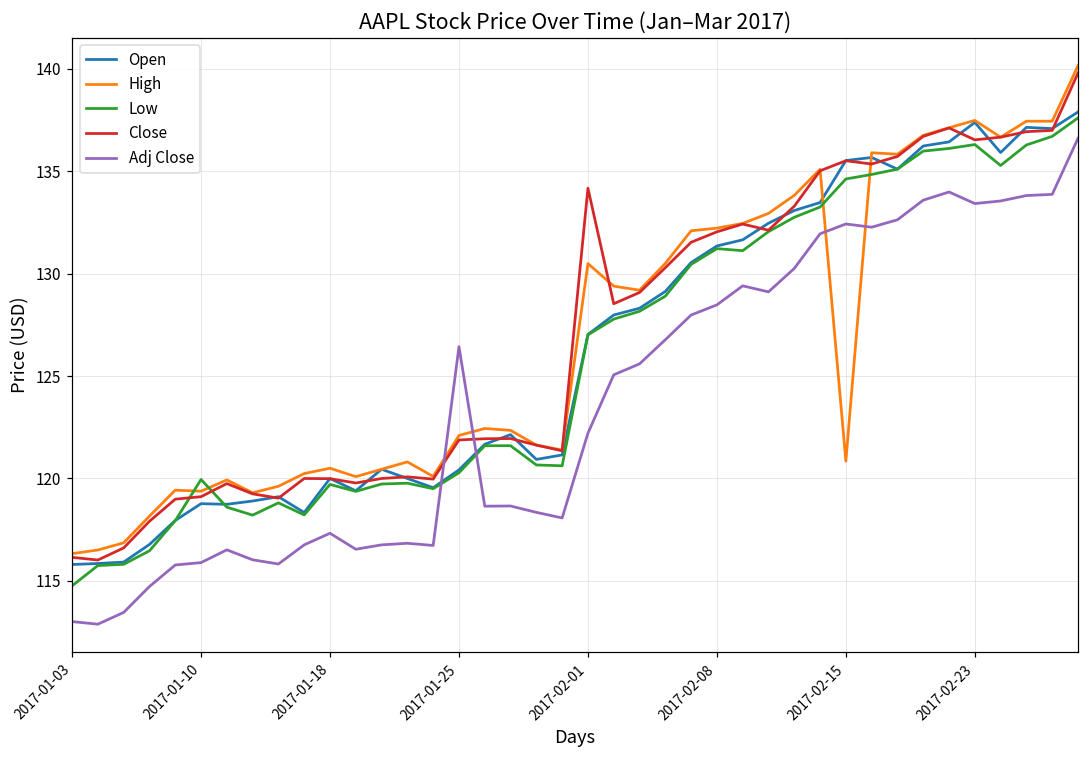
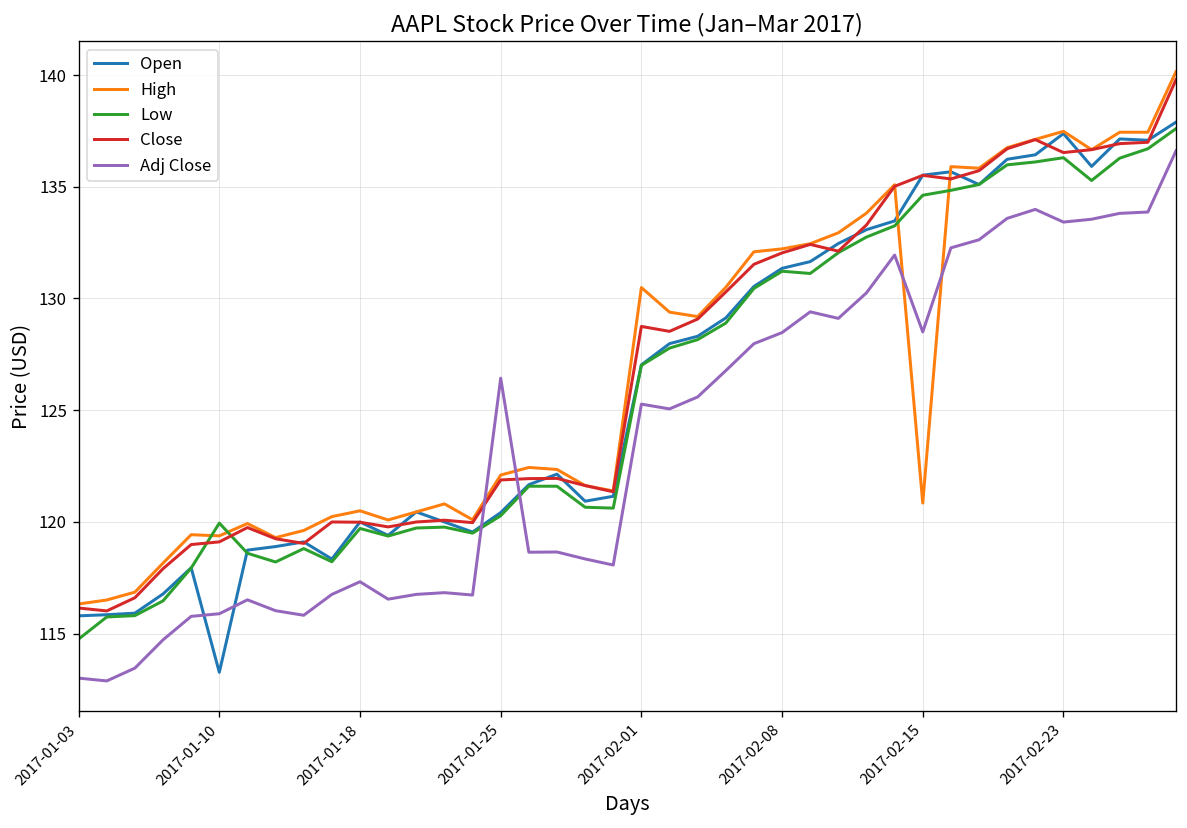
Open, 2017-01-10: 118.8 -> 113.3
Close, 2017-02-01: 134.2 -> 128.8
Adj Close, 2017-02-01: 122.2 -> 125.3
Adj Close, 2017-02-15: 132.4 -> 128.5
